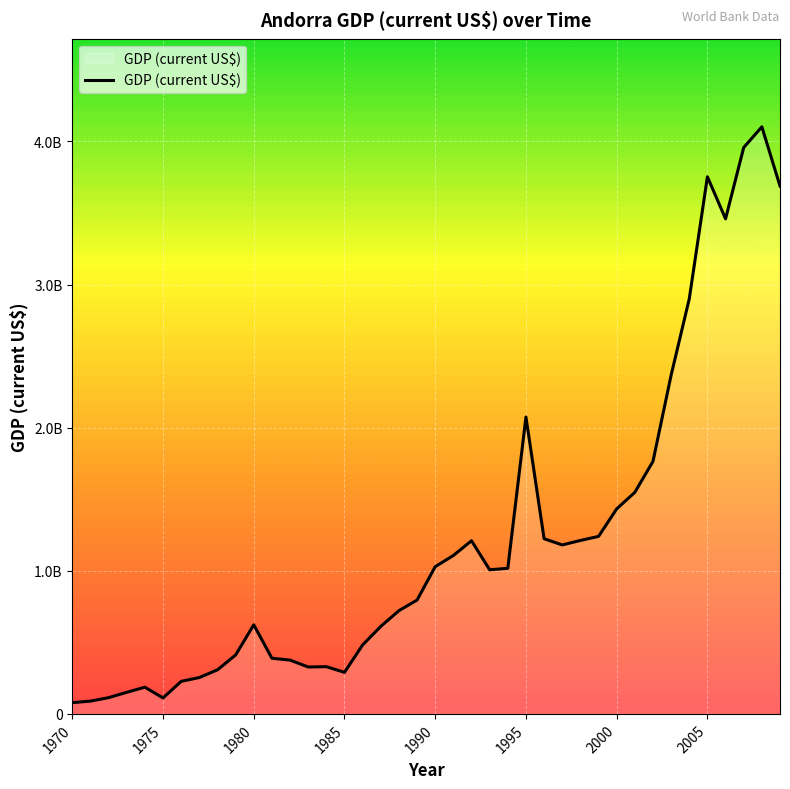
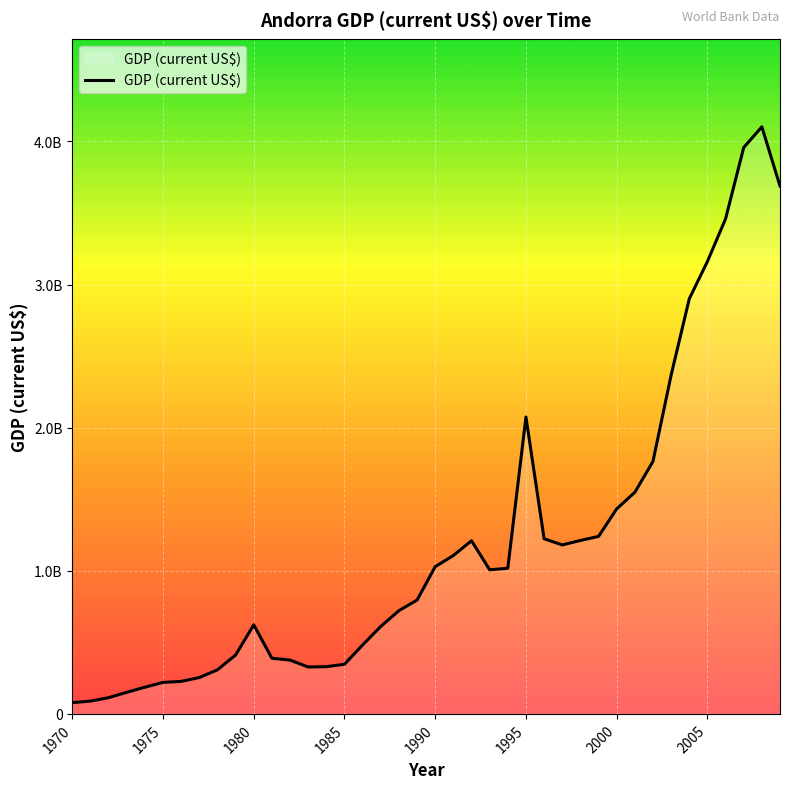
1975: 110000000 -> 220000000
1985: 290000000 -> 350000000
2005: 3750000000 -> 3160000000
